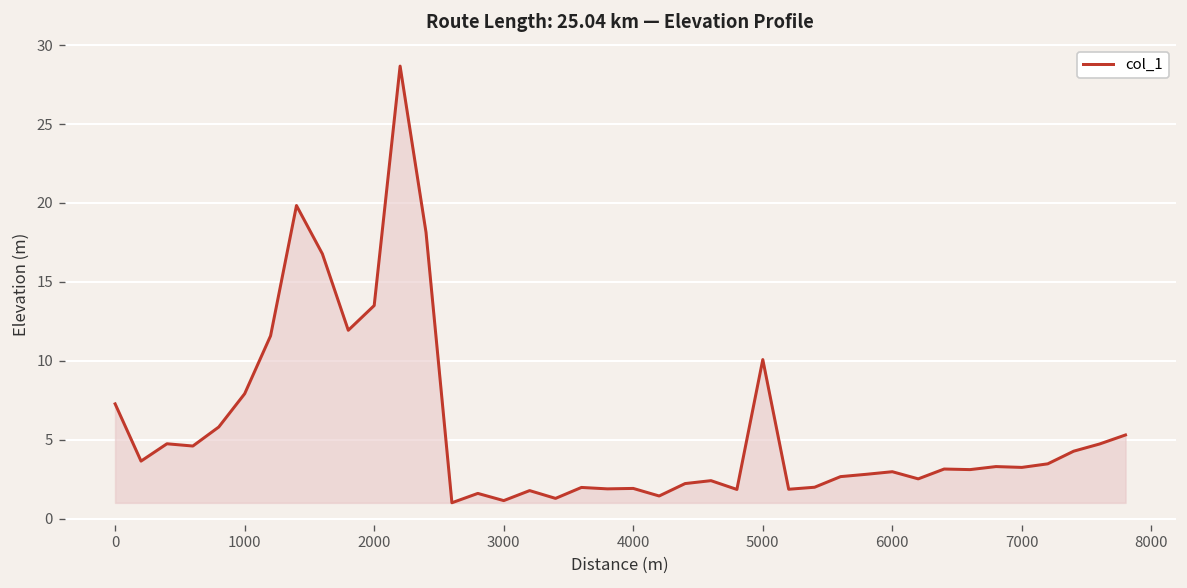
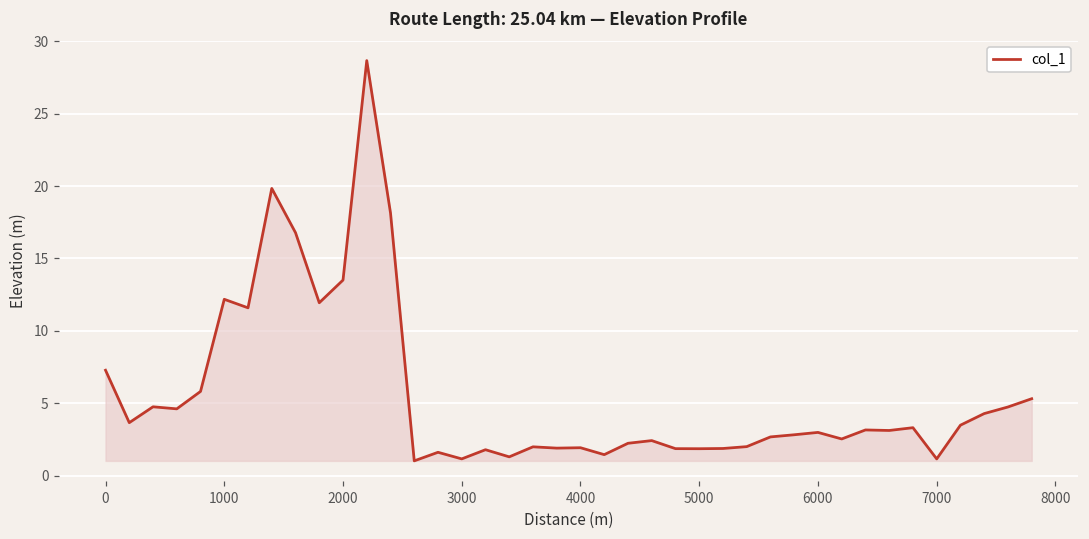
1000: 7.9 -> 12.2
5000: 10.1 -> 1.9
7000: 3.3 -> 1.1
